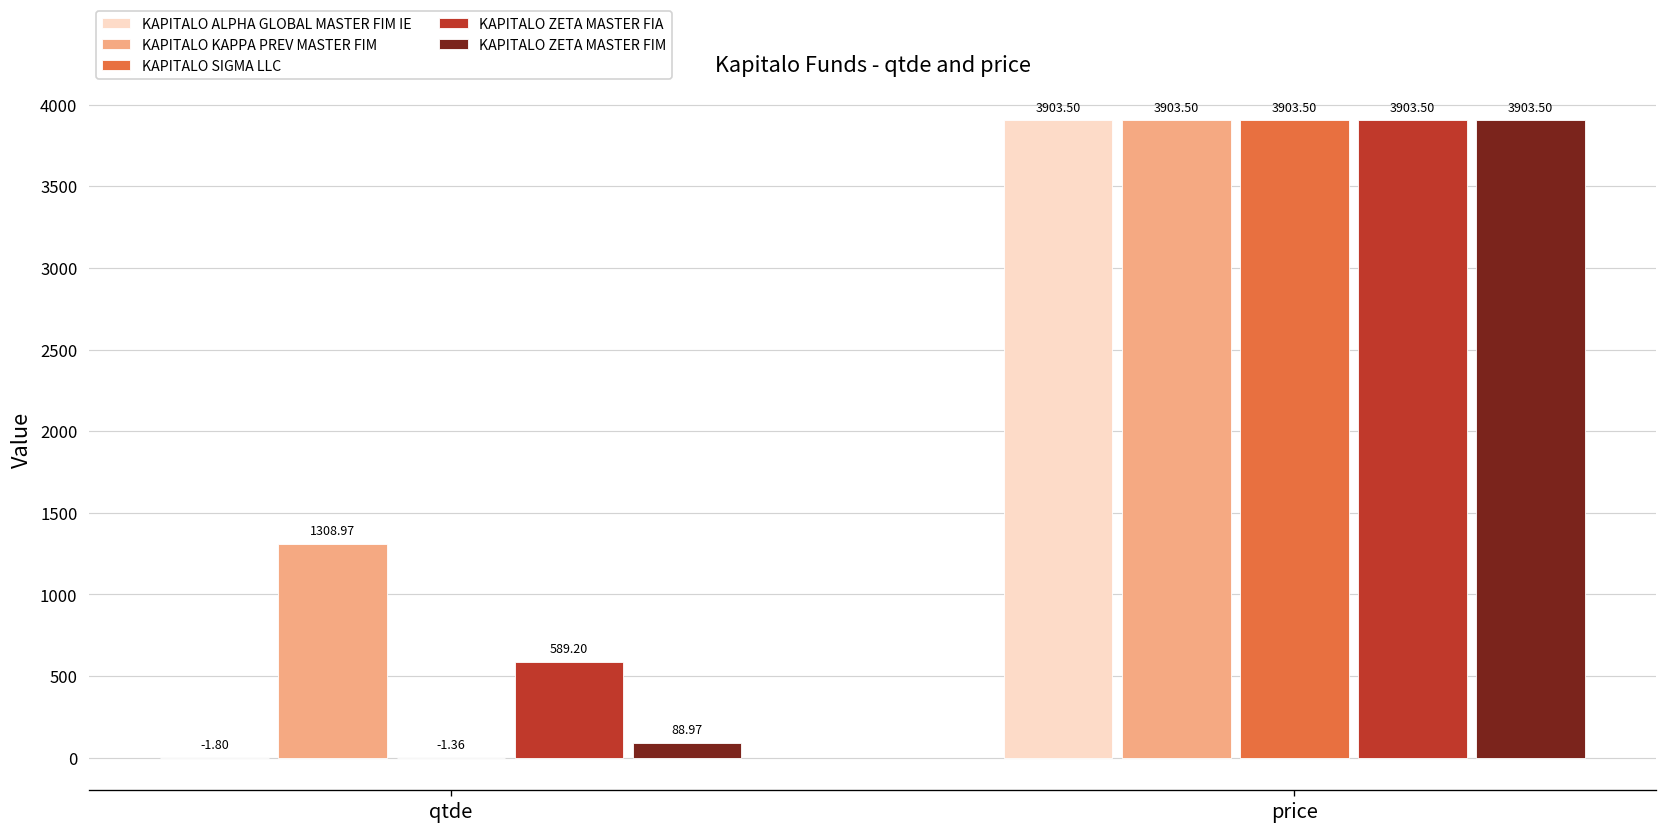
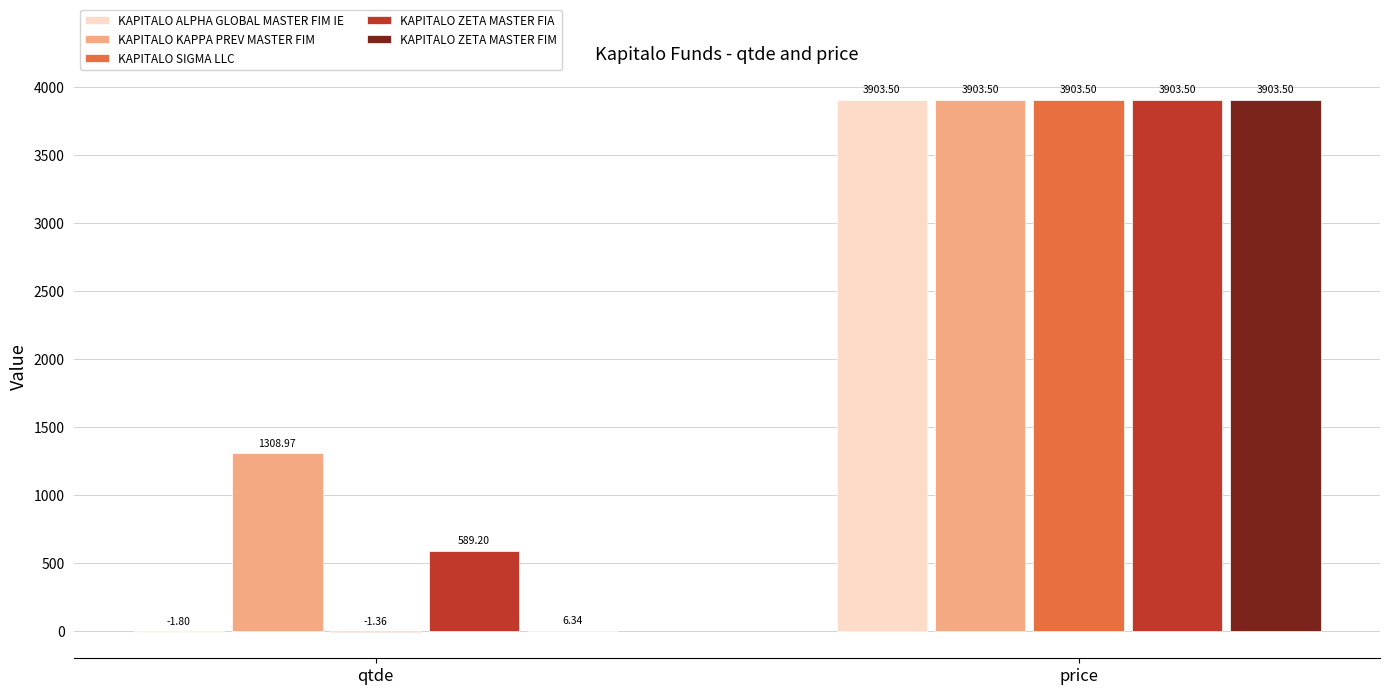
KAPITALO ZETA MASTER FIM, qtde: 88.97 -> 6.34
